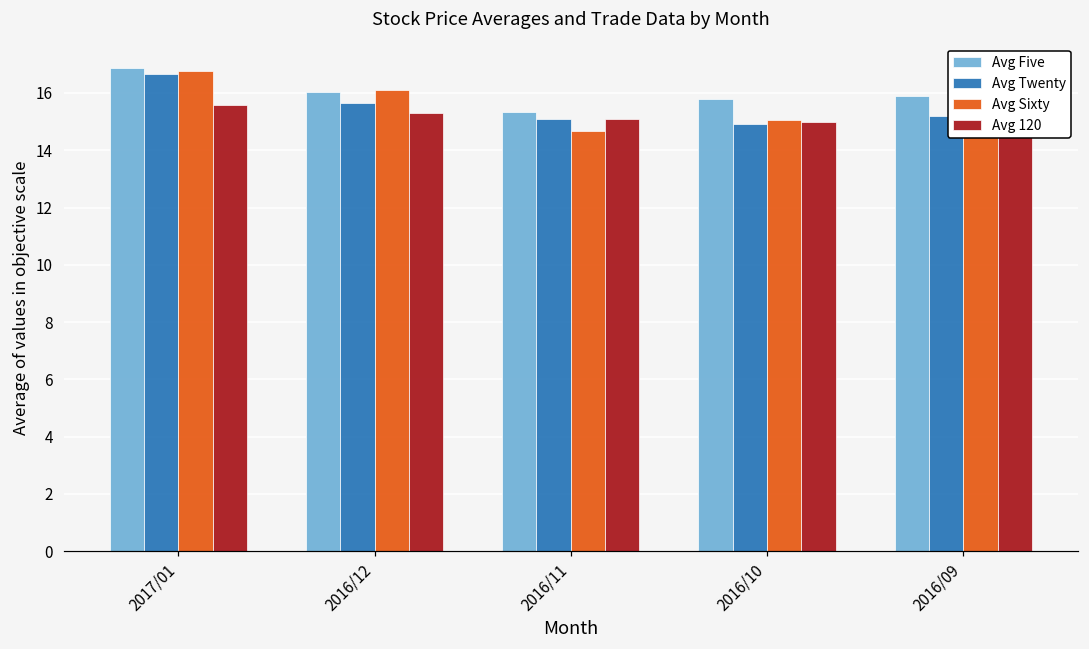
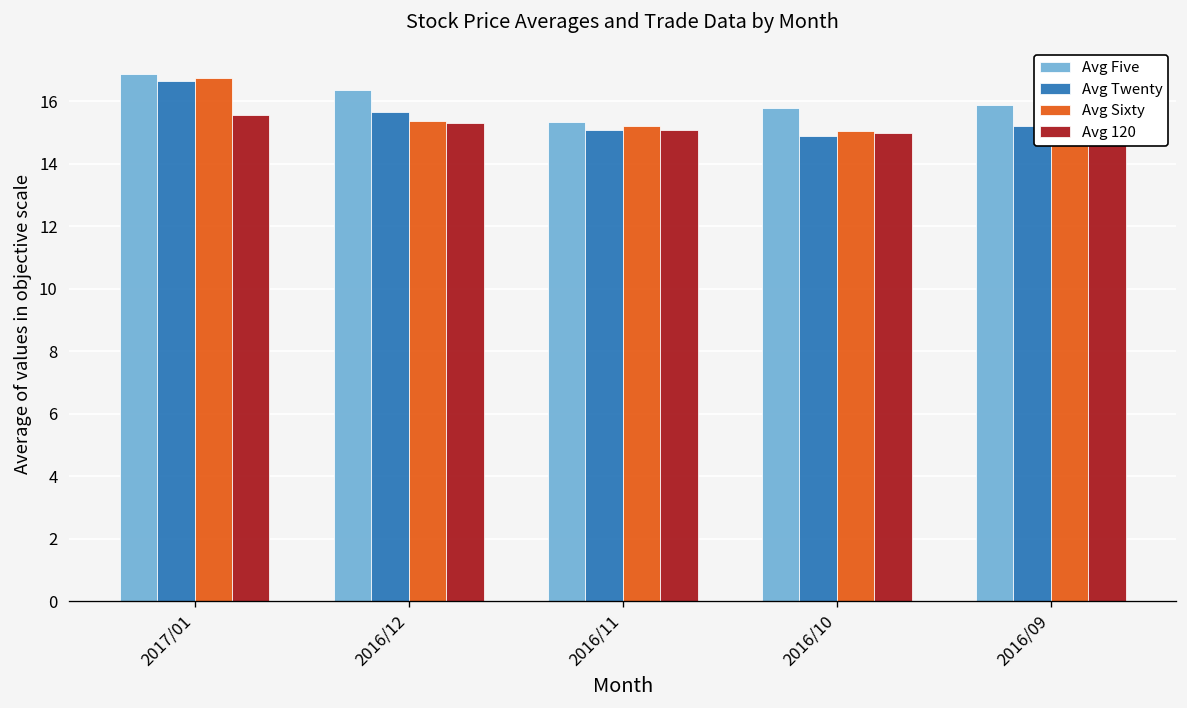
Avg Five, 2016/12: 16.0 -> 16.4
Avg Sixty, 2016/12: 16.1 -> 15.4
Avg Sixty, 2016/11: 14.7 -> 15.2
